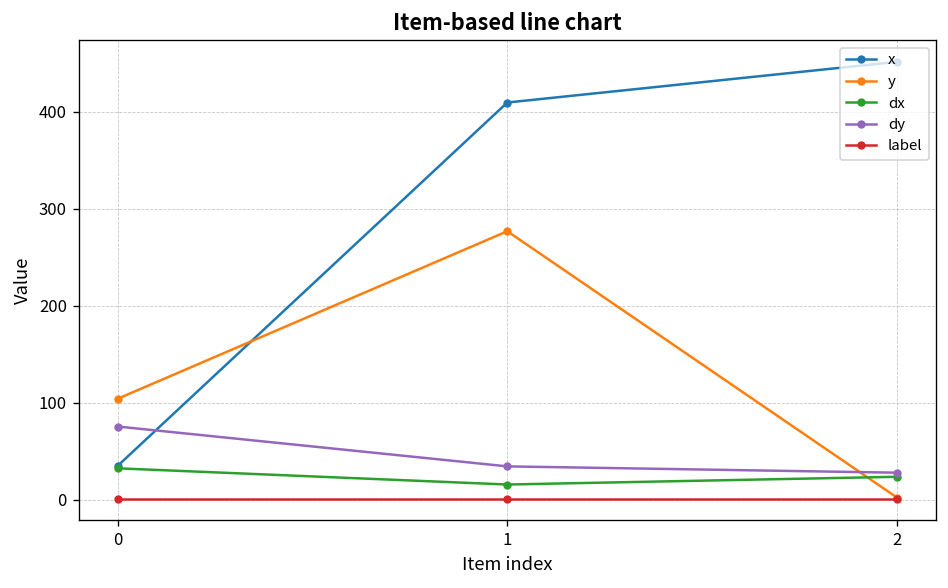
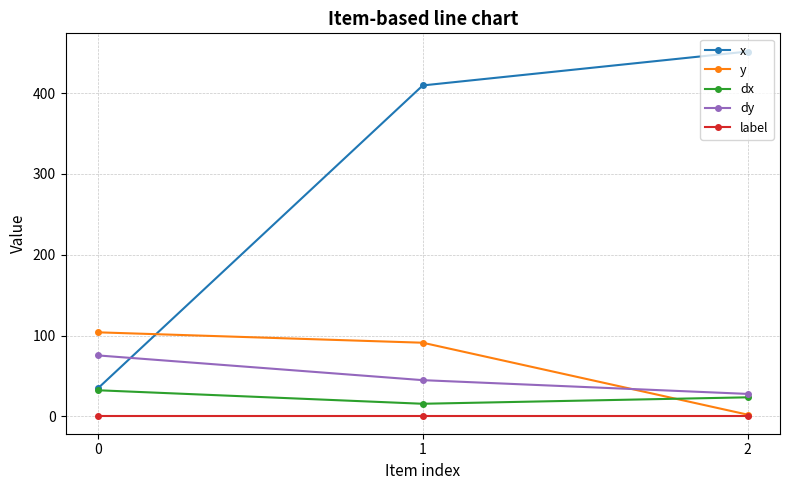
y, 1: 280 -> 90
dy, 1: 30 -> 40
